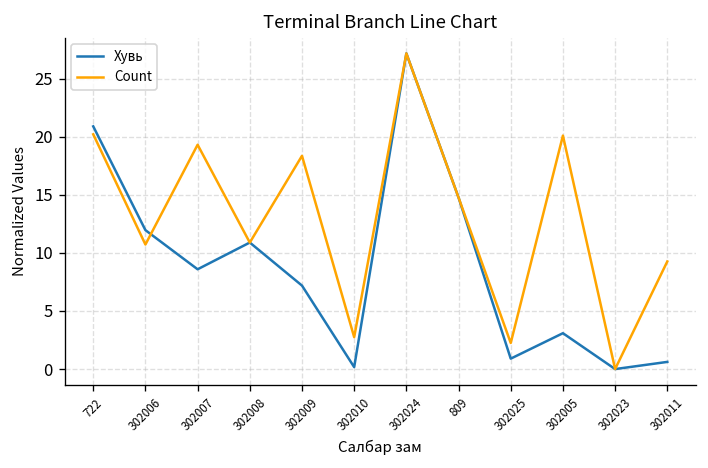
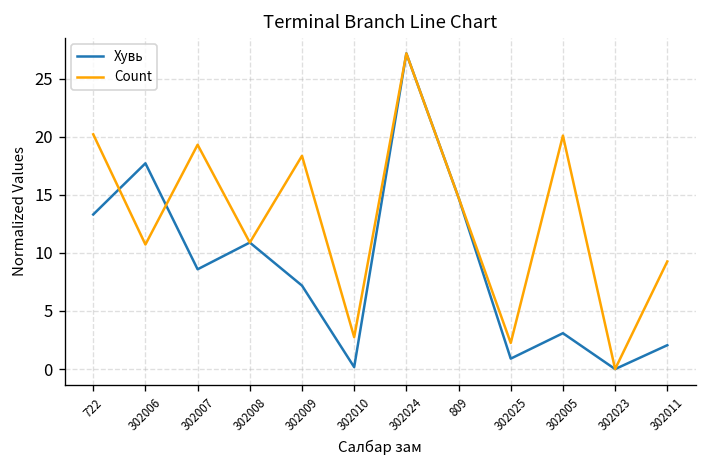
Хувь, 722: 21 -> 13
Хувь, 302006: 12 -> 18
Хувь, 302011: 1 -> 2
